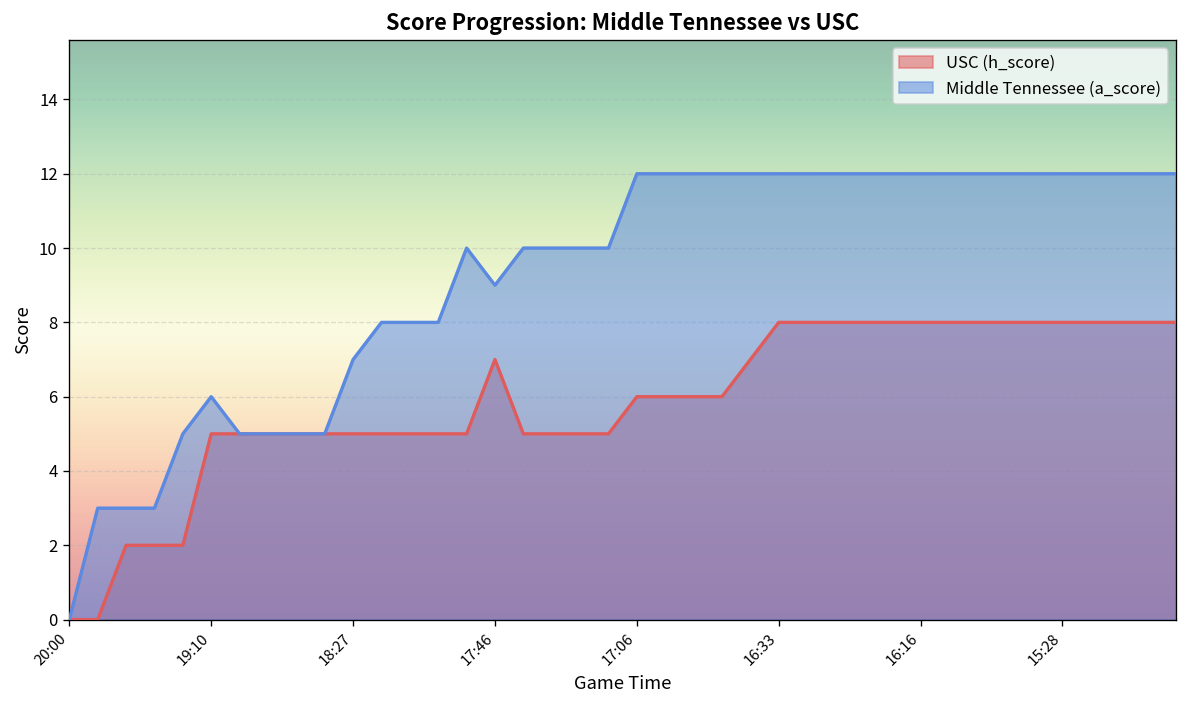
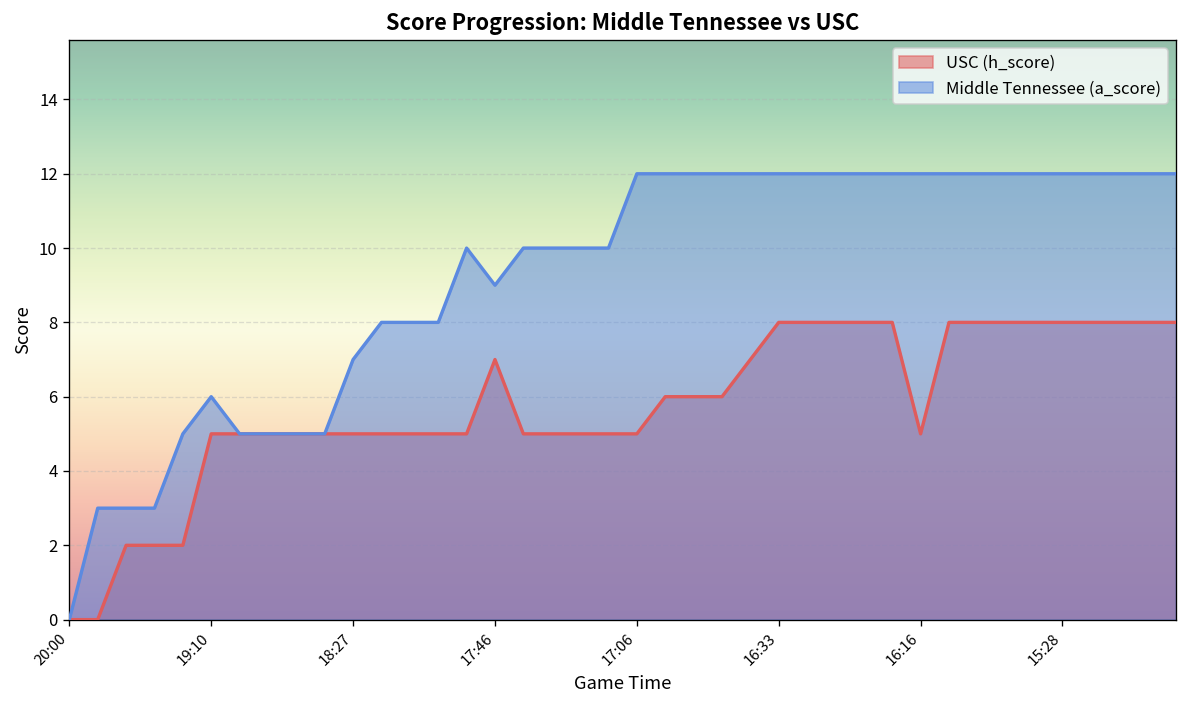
USC (h_score), 17:06: 6 -> 5
USC (h_score), 16:16: 8 -> 5
